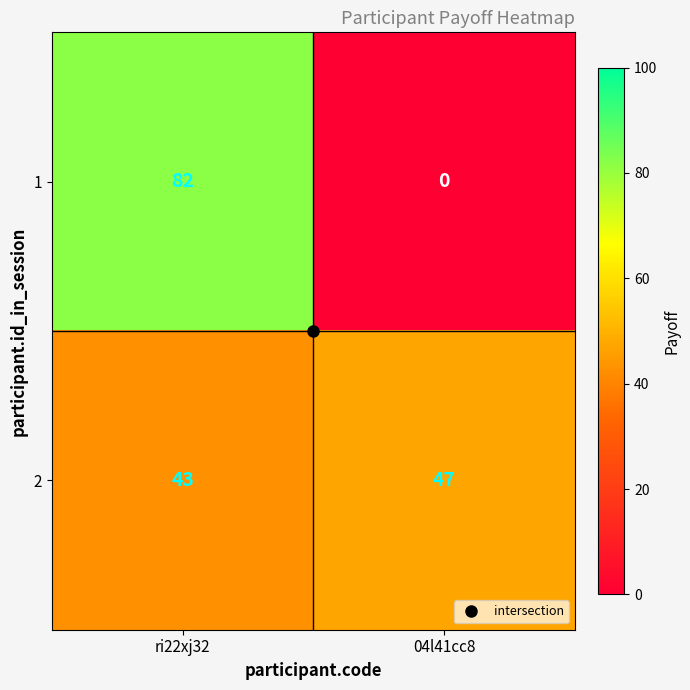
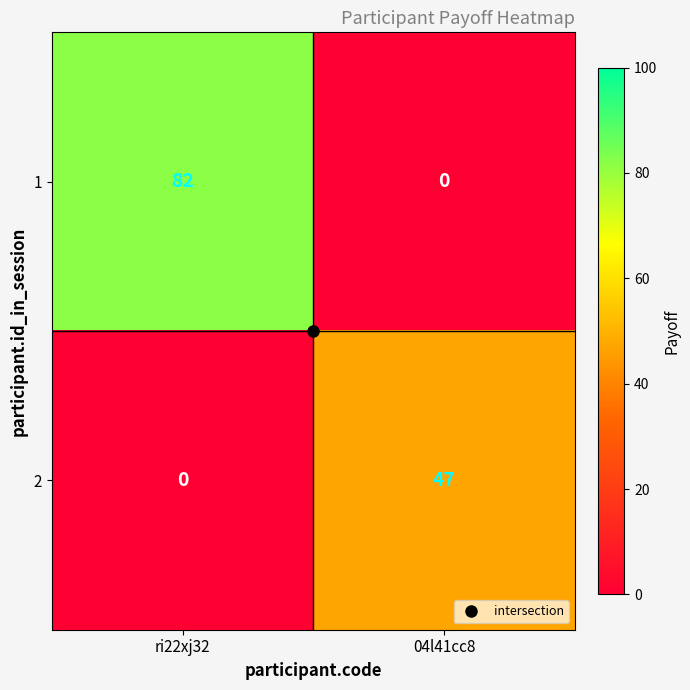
2, ri22xj32: 43 -> 0
